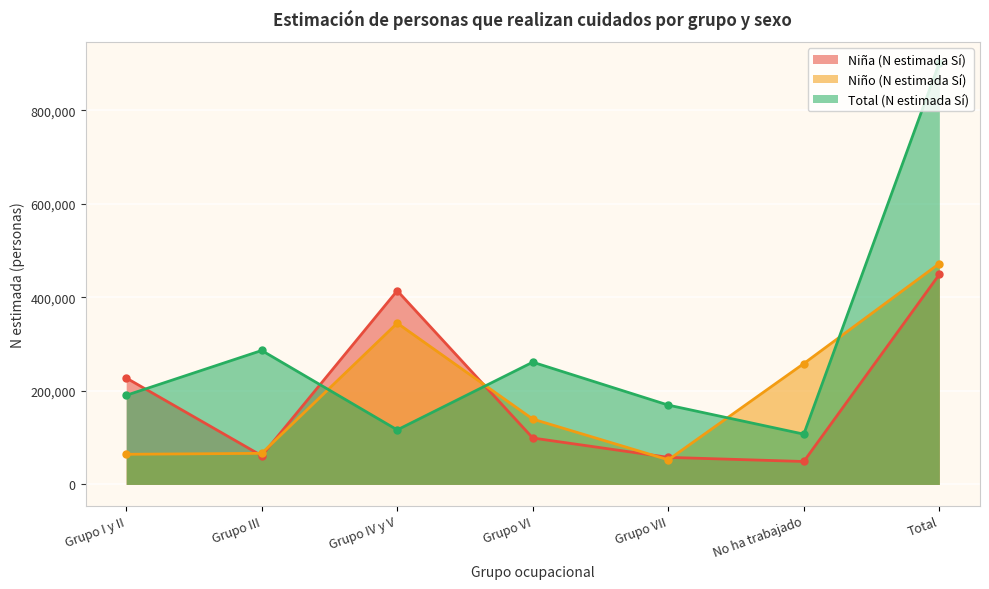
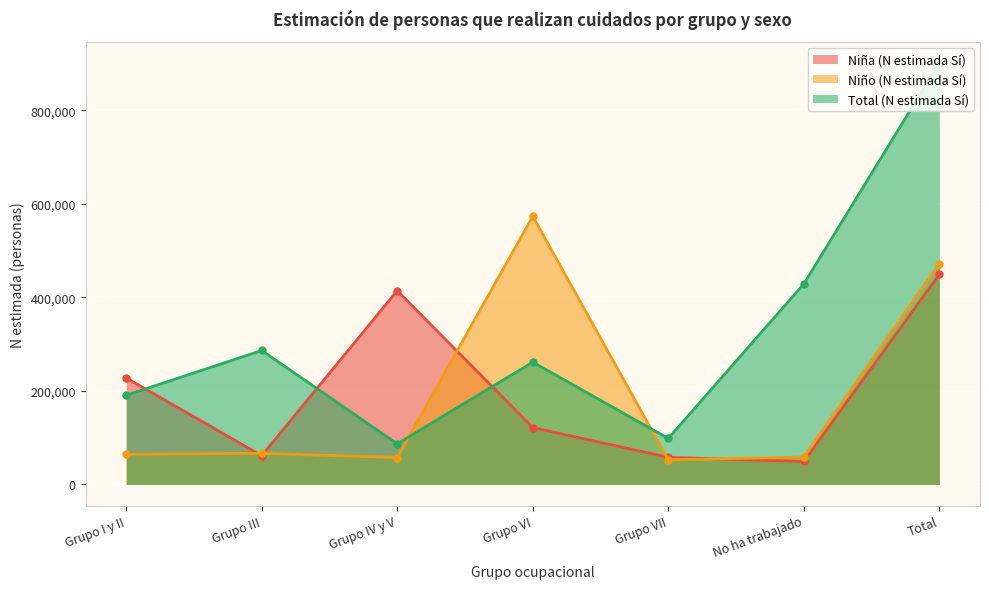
Niño (N estimada Sí), Grupo IV y V: 340,000 -> 60,000
Total (N estimada Sí), Grupo IV y V: 120,000 -> 90,000
Niña (N estimada Sí), Grupo VI: 100,000 -> 120,000
Niño (N estimada Sí), Grupo VI: 140,000 -> 570,000
Total (N estimada Sí), Grupo VII: 170,000 -> 100,000
Niño (N estimada Sí), No ha trabajado: 260,000 -> 60,000
Total (N estimada Sí), No ha trabajado: 110,000 -> 430,000
